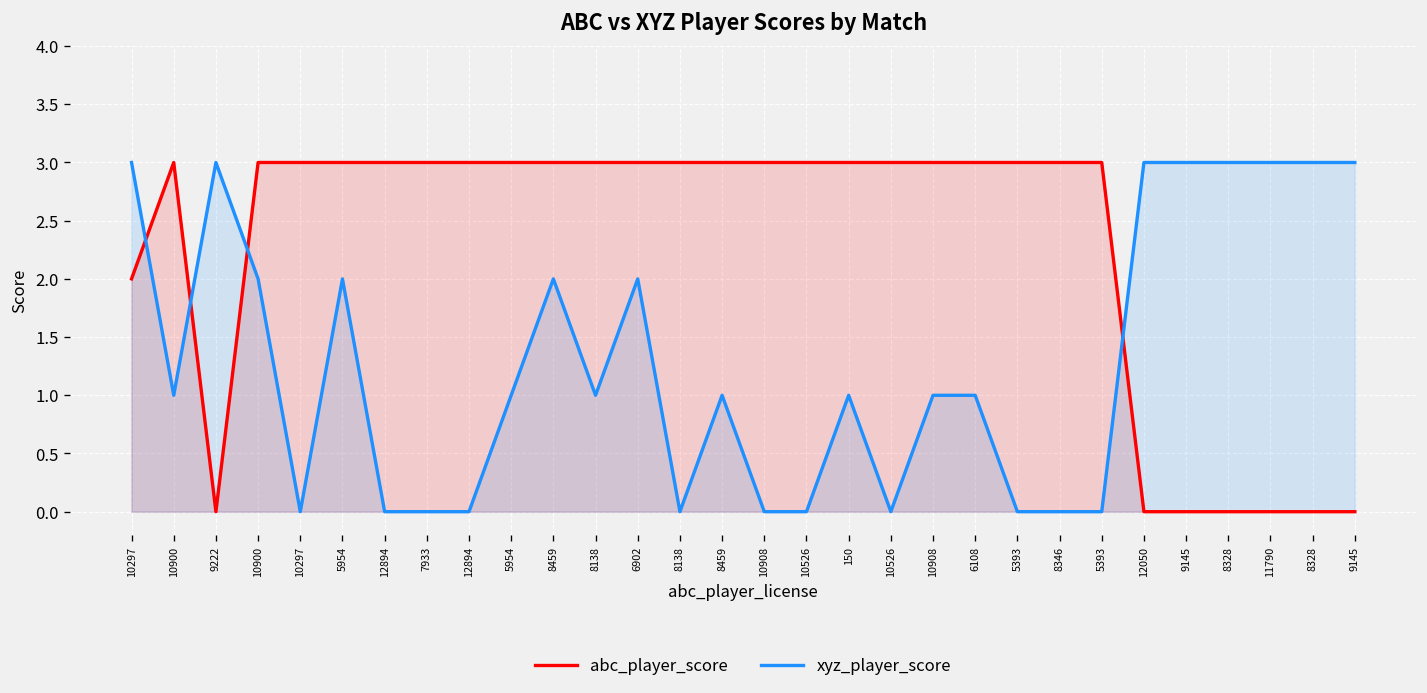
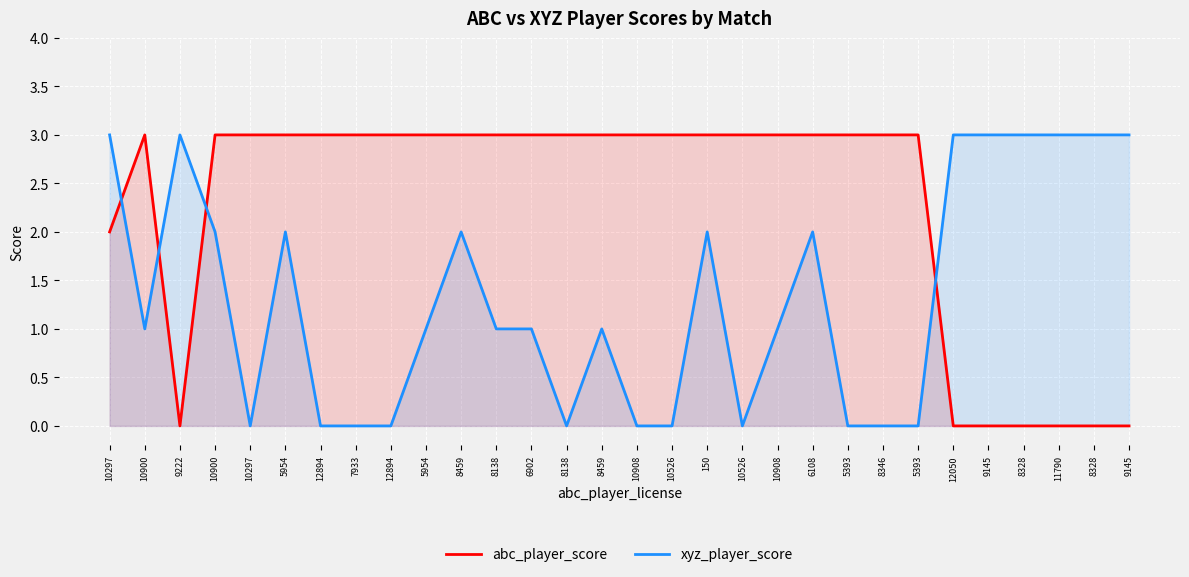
xyz_player_score, 6902: 2 -> 1
xyz_player_score, 150: 1 -> 2
xyz_player_score, 6108: 1 -> 2
